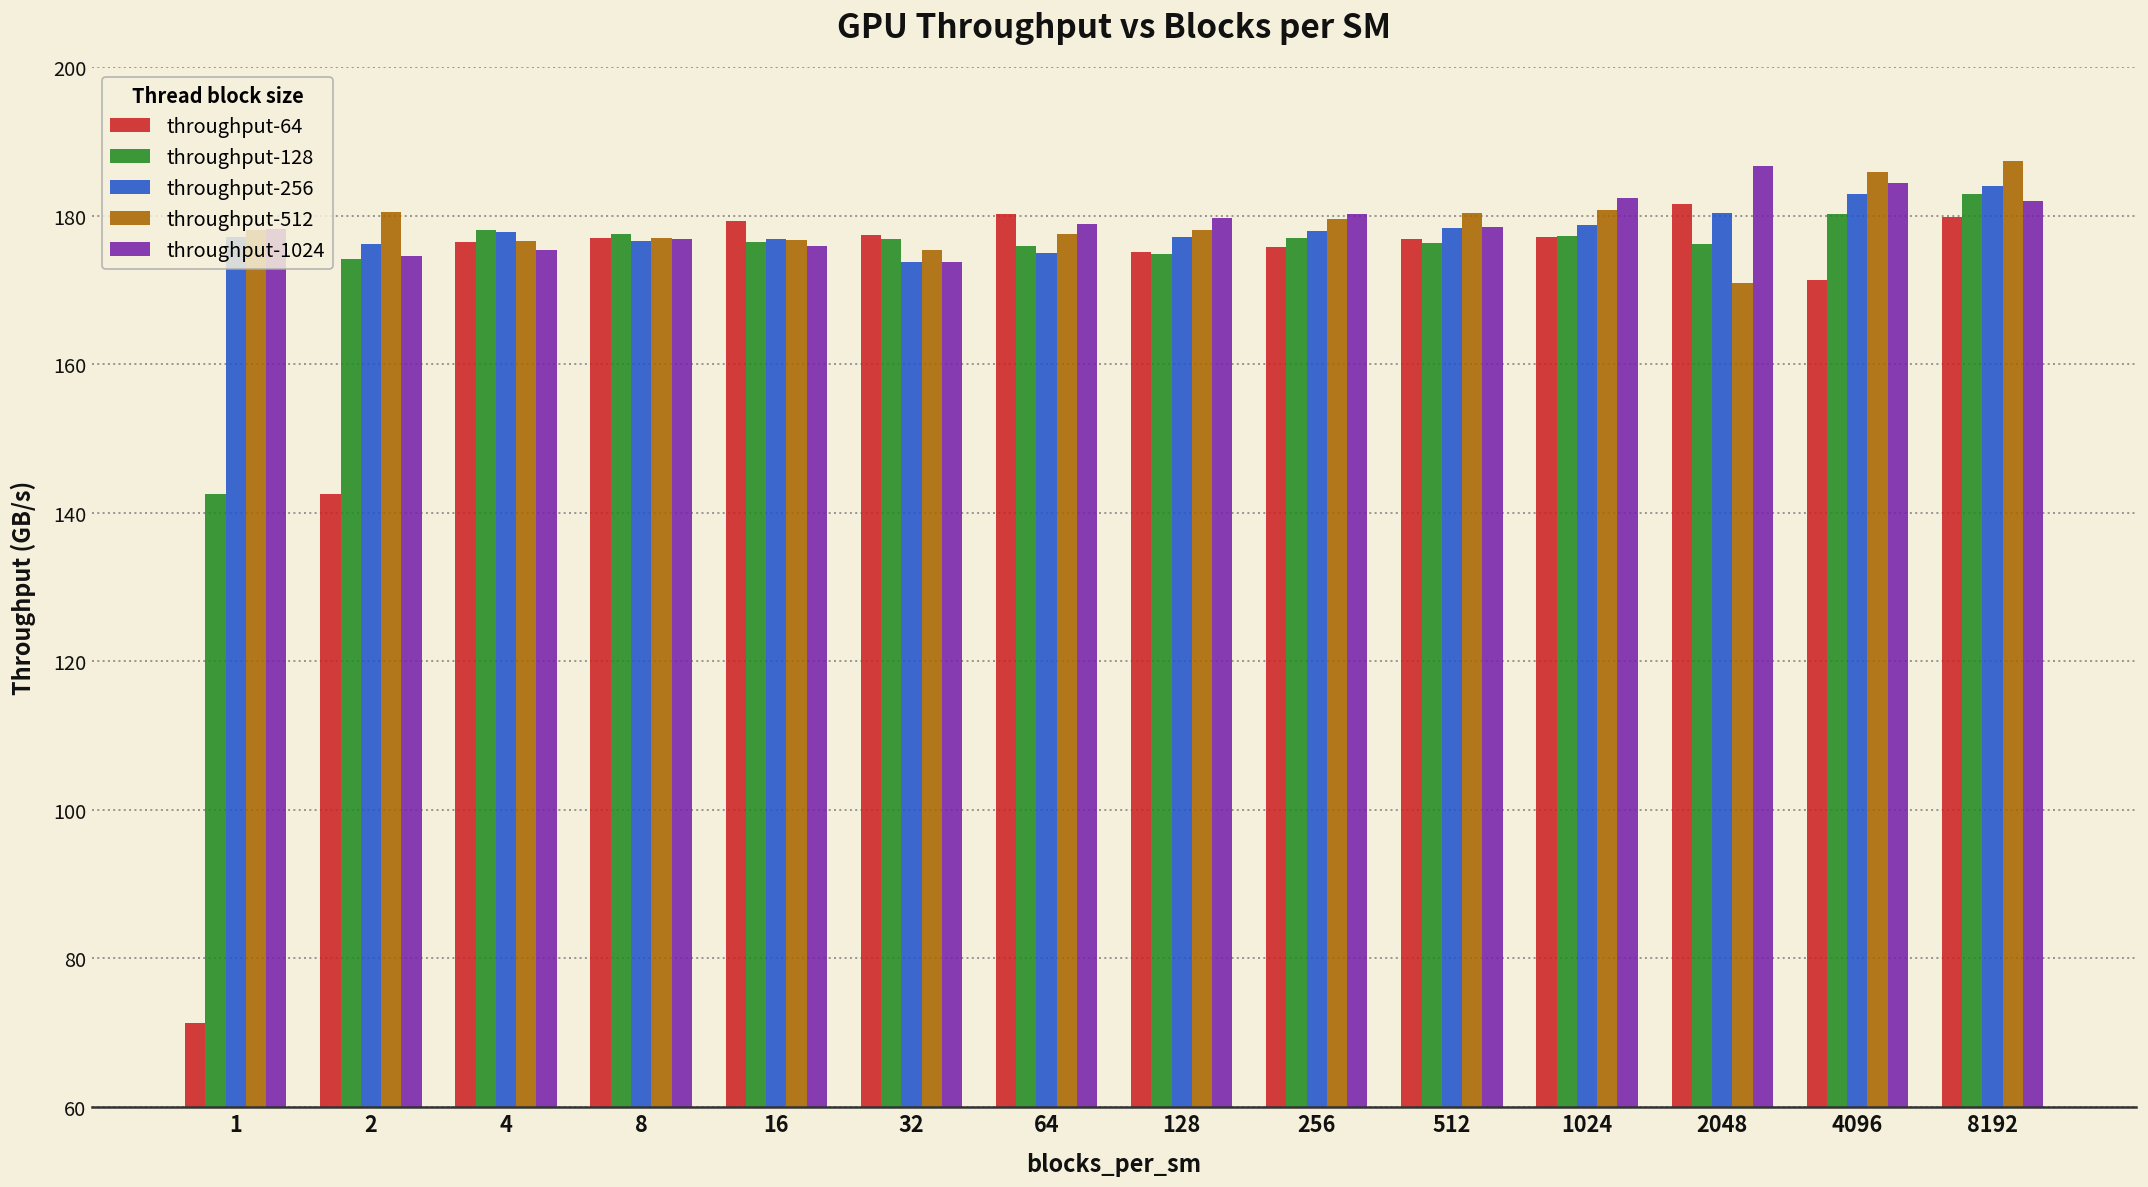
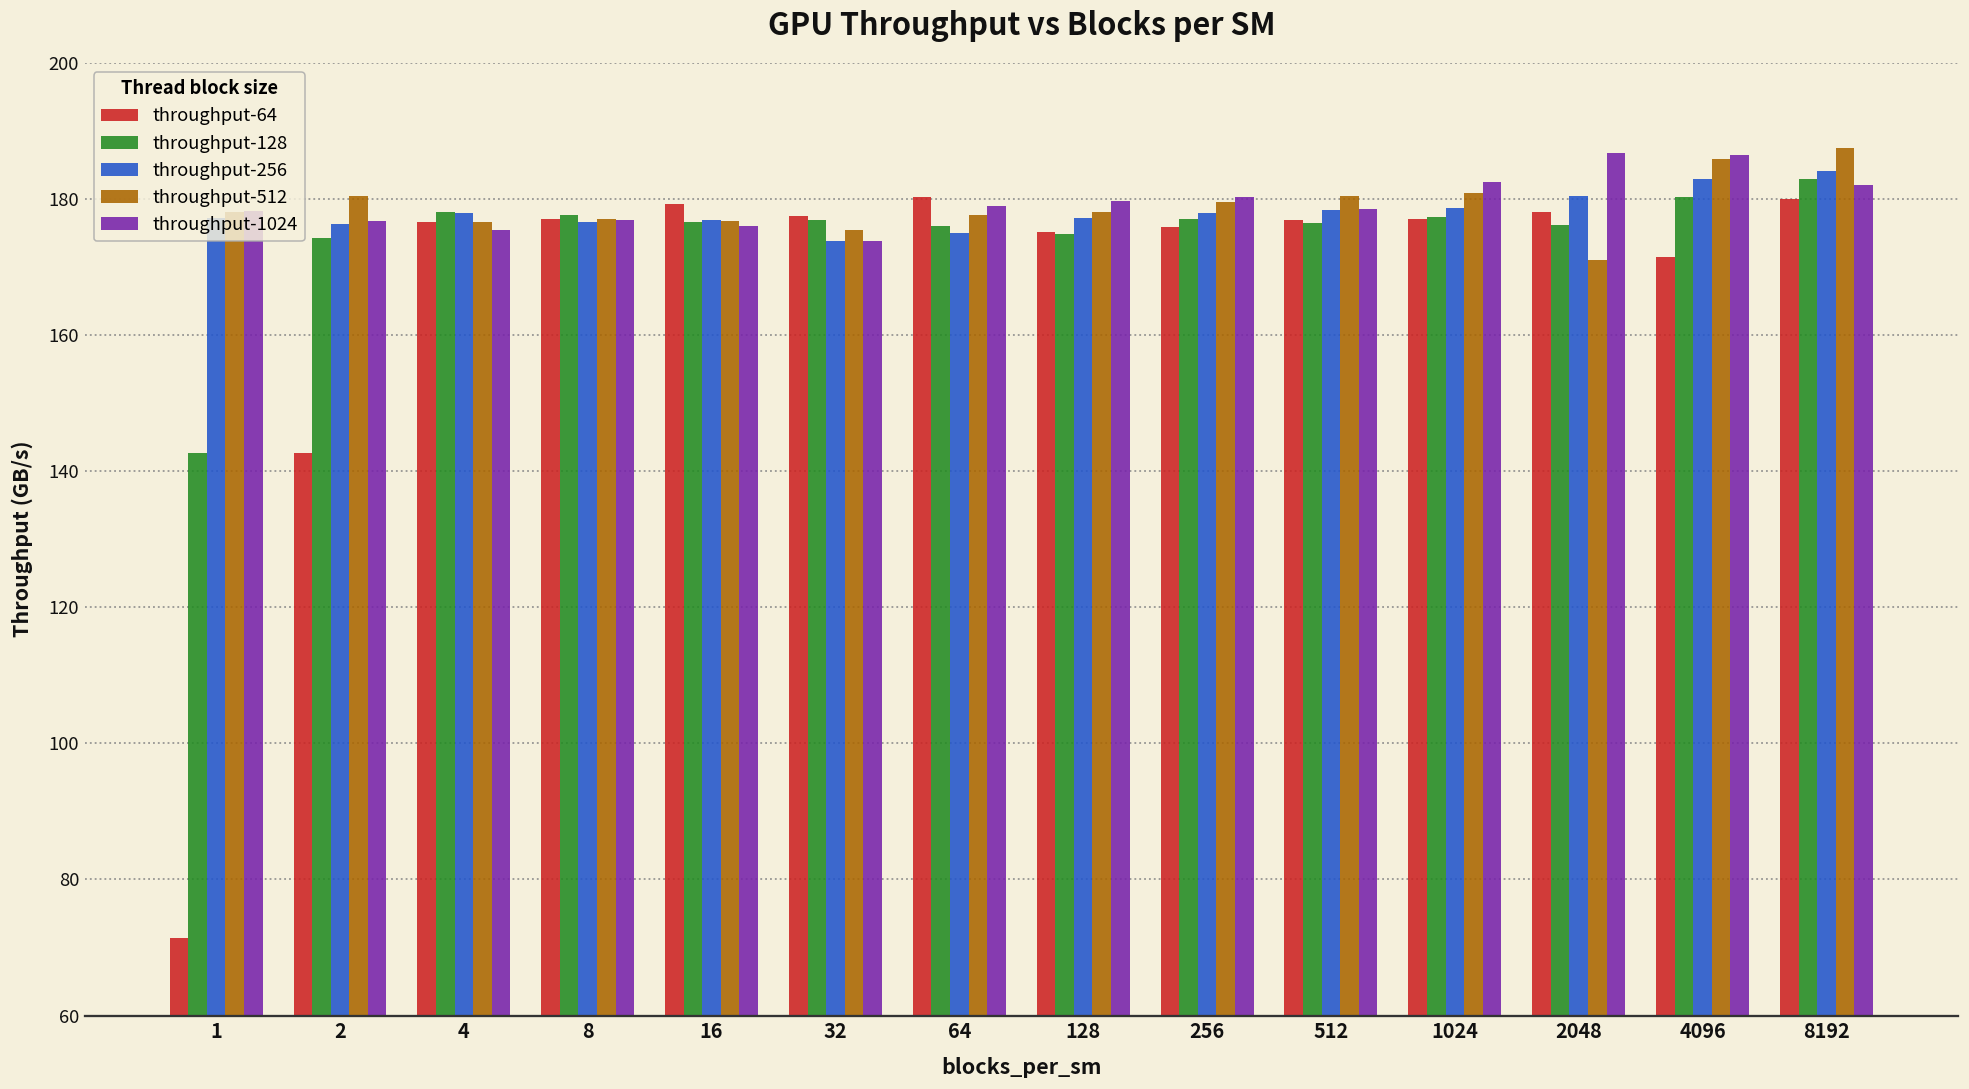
throughput-1024, 2: 175 -> 177
throughput-64, 2048: 182 -> 178
throughput-1024, 4096: 184 -> 186
